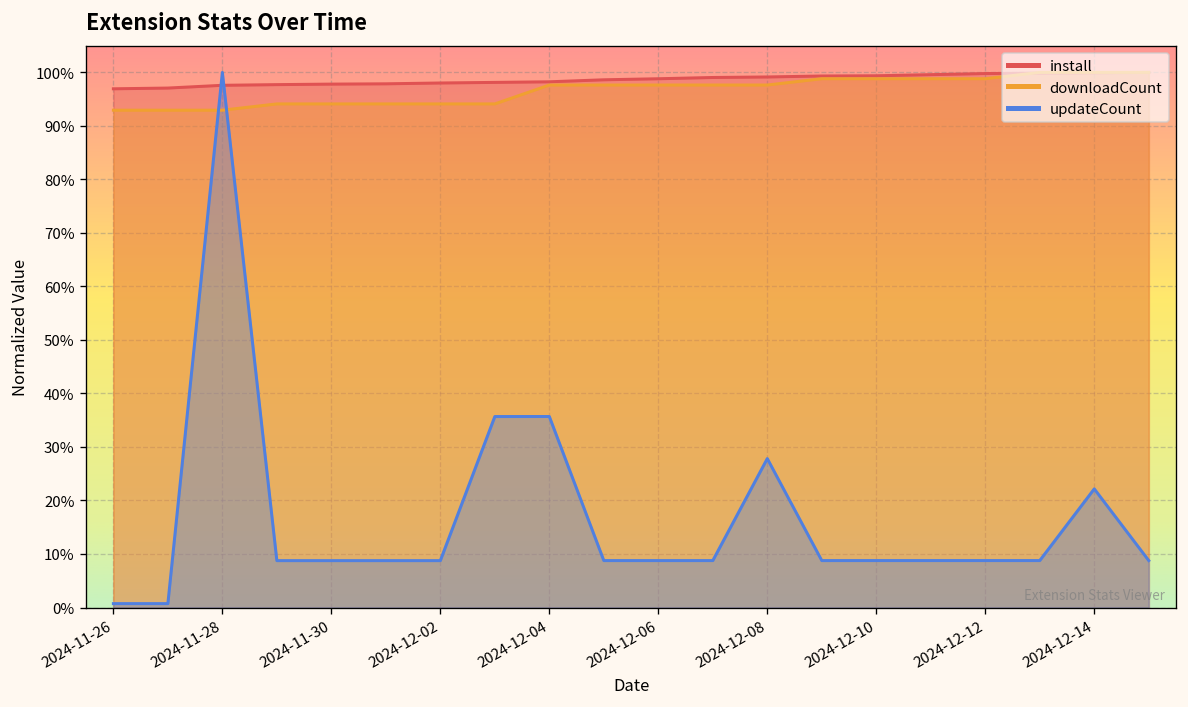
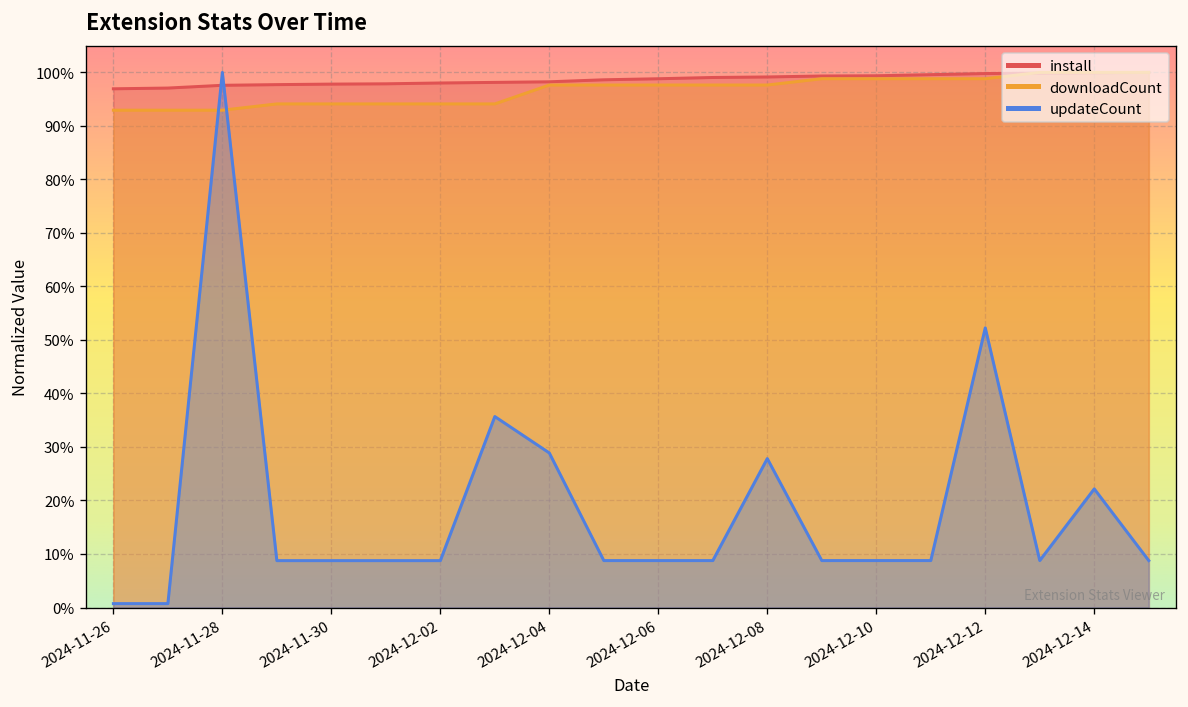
updateCount, 2024-12-04: 36% -> 29%
updateCount, 2024-12-12: 9% -> 52%
